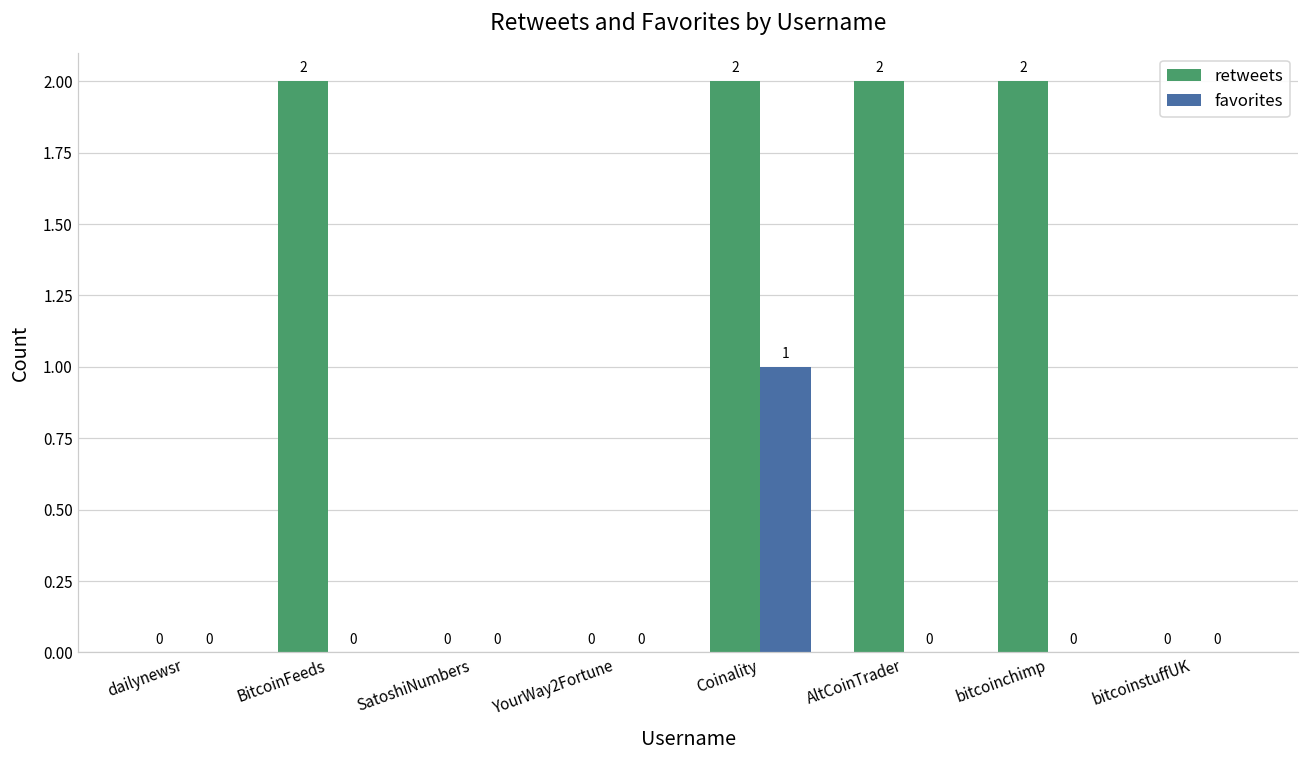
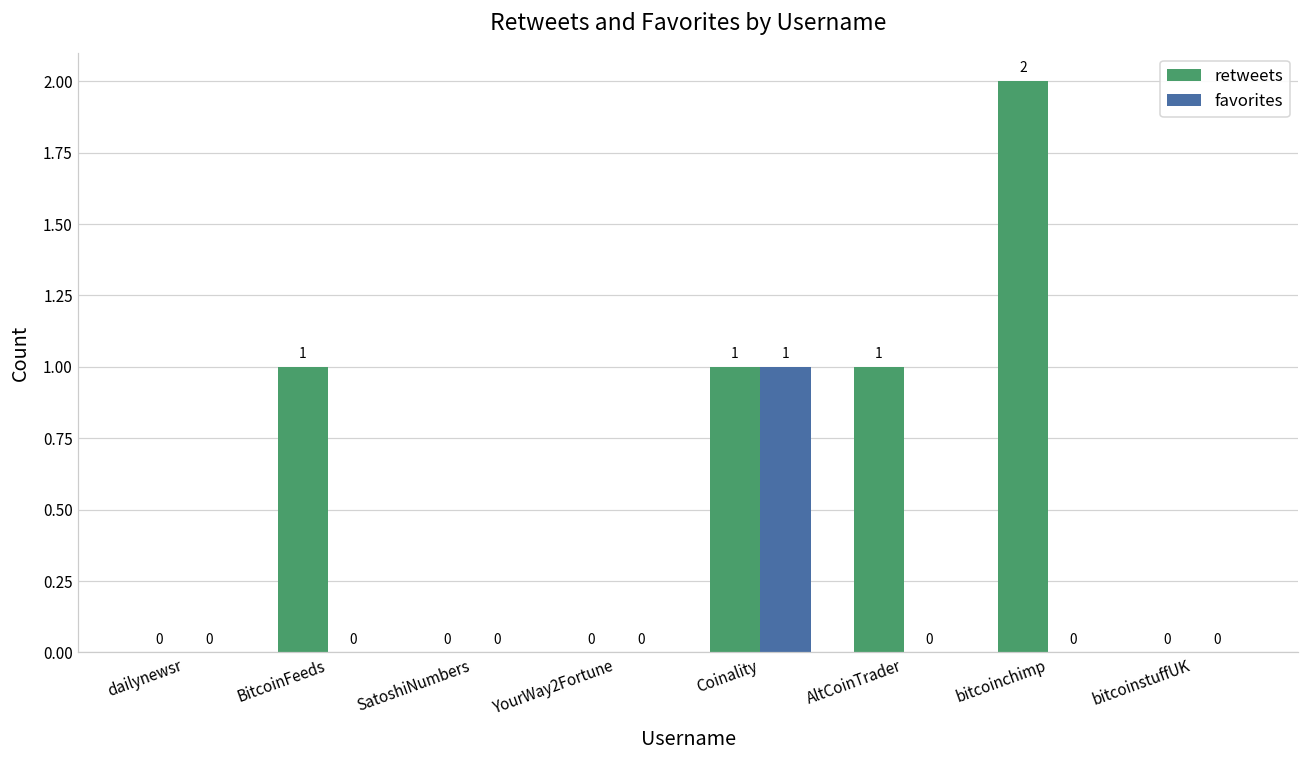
retweets, BitcoinFeeds: 2 -> 1
retweets, Coinality: 2 -> 1
retweets, AltCoinTrader: 2 -> 1
